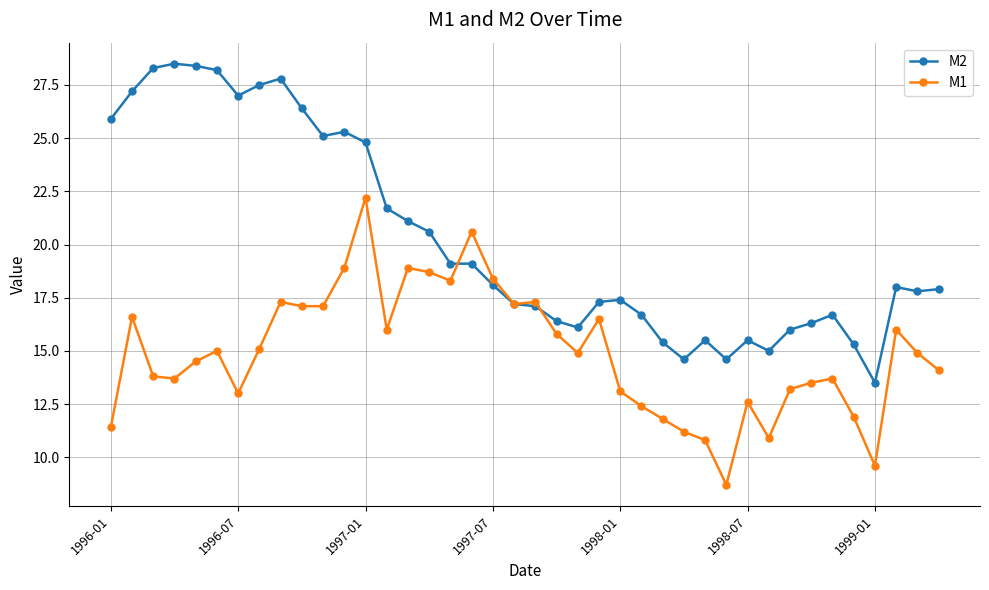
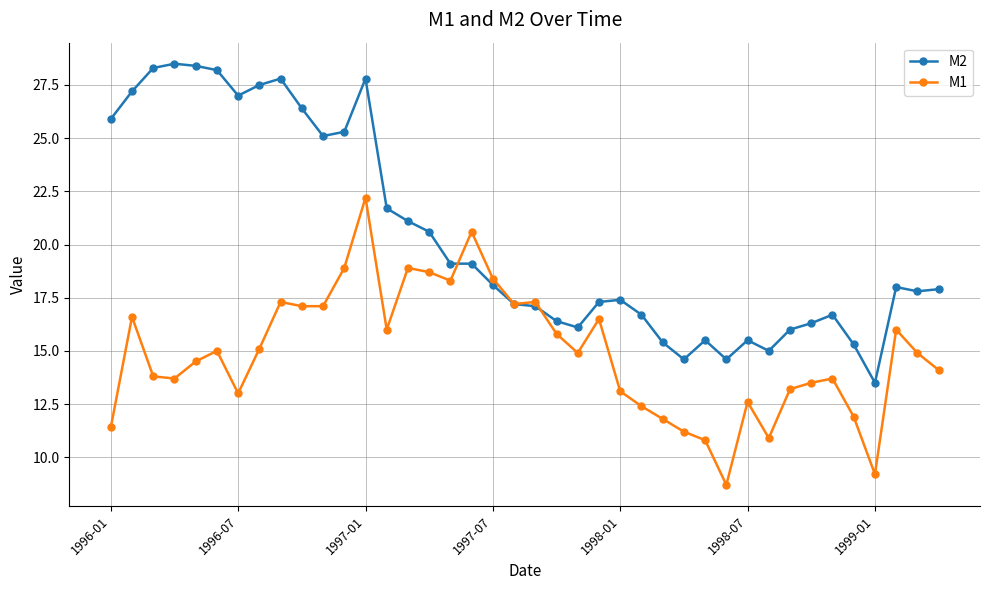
M2, 1997-01: 24.8 -> 27.8
M1, 1999-01: 9.6 -> 9.2
